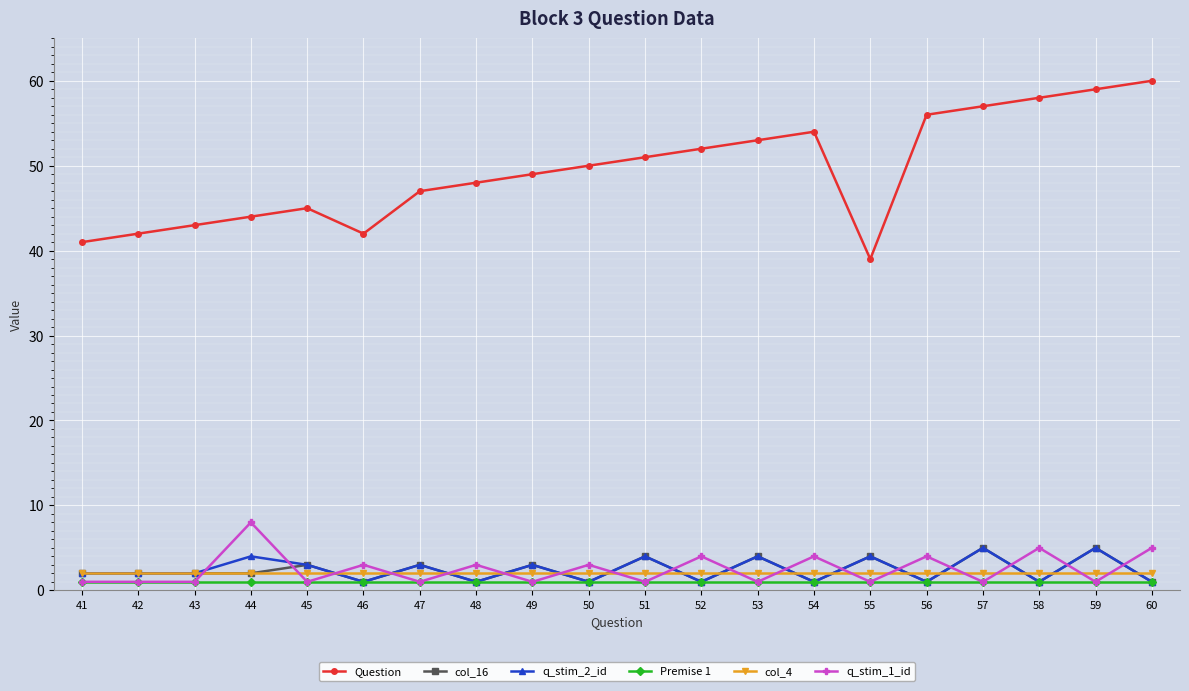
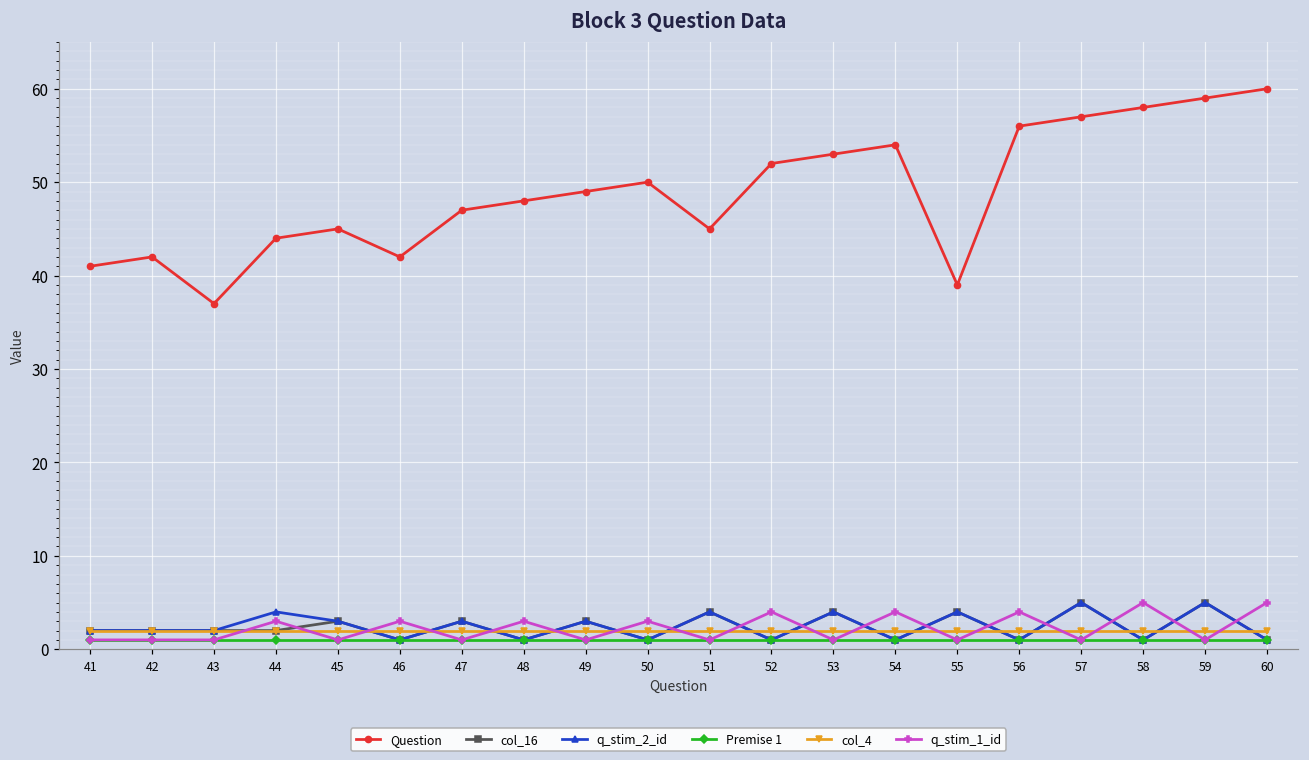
Question, 43: 43 -> 37
q_stim_1_id, 44: 8 -> 3
Question, 51: 51 -> 45
